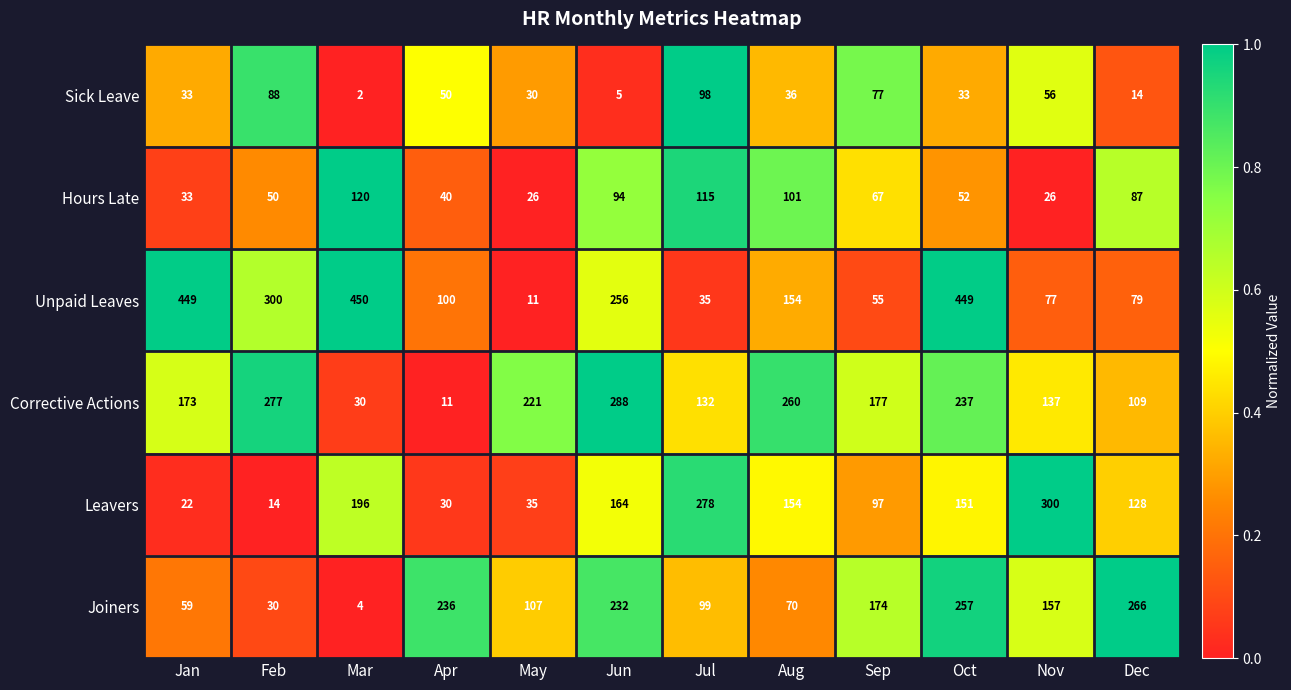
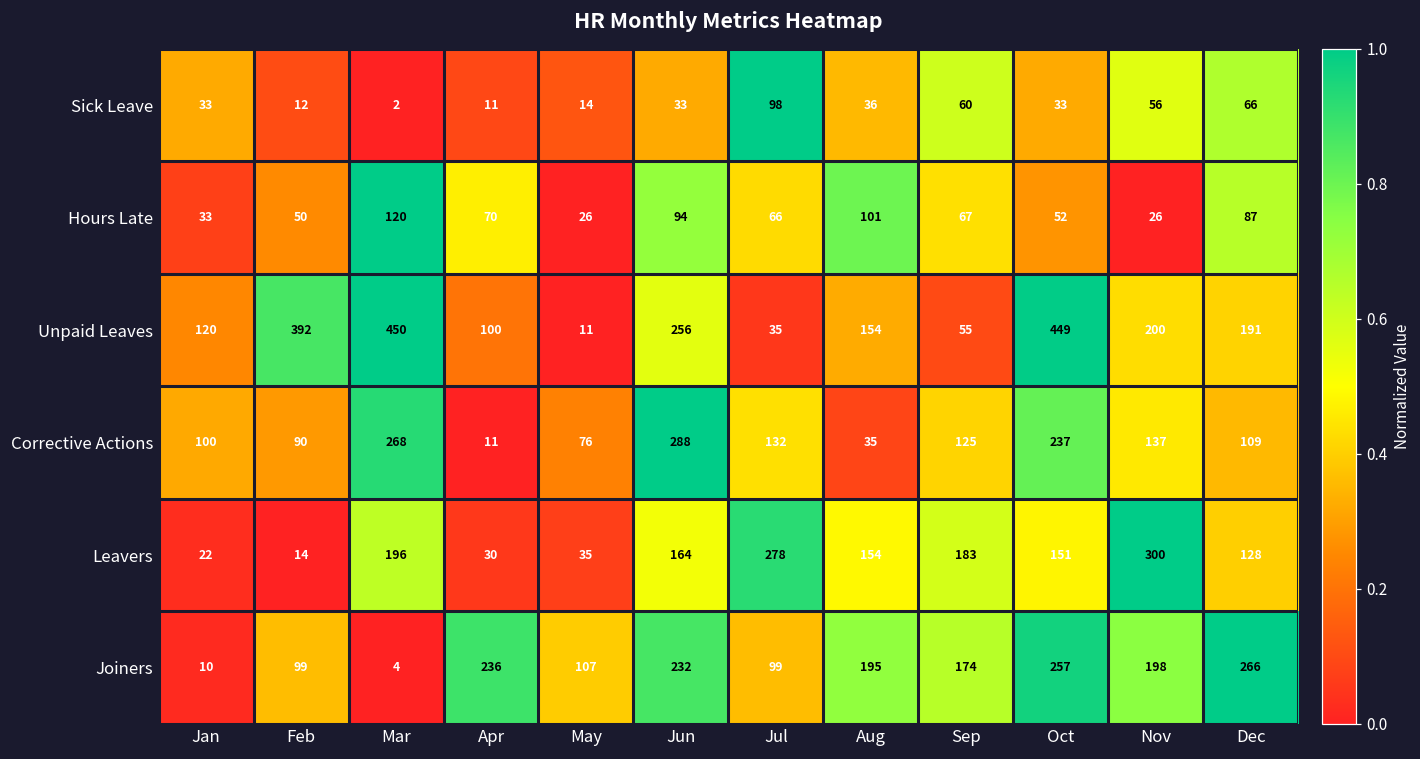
Sick Leave, Feb: 88 -> 12
Sick Leave, Apr: 50 -> 11
Sick Leave, May: 30 -> 14
Sick Leave, Jun: 5 -> 33
Sick Leave, Sep: 77 -> 60
Sick Leave, Dec: 14 -> 66
Hours Late, Apr: 40 -> 70
Hours Late, Jul: 115 -> 66
Unpaid Leaves, Jan: 449 -> 120
Unpaid Leaves, Feb: 300 -> 392
Unpaid Leaves, Nov: 77 -> 200
Unpaid Leaves, Dec: 79 -> 191
Corrective Actions, Jan: 173 -> 100
Corrective Actions, Feb: 277 -> 90
Corrective Actions, Mar: 30 -> 268
Corrective Actions, May: 221 -> 76
Corrective Actions, Aug: 260 -> 35
Corrective Actions, Sep: 177 -> 125
Leavers, Sep: 97 -> 183
Joiners, Jan: 59 -> 10
Joiners, Feb: 30 -> 99
Joiners, Aug: 70 -> 195
Joiners, Nov: 157 -> 198
